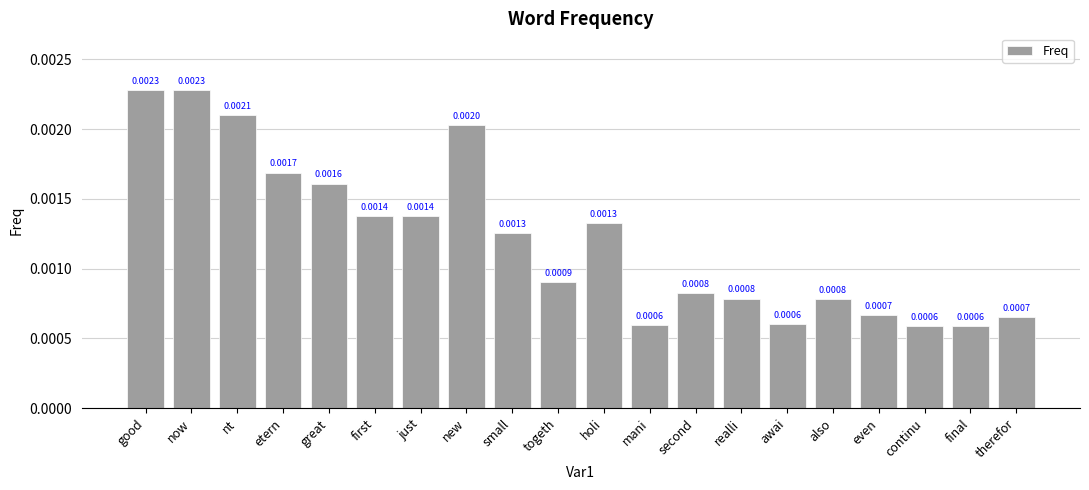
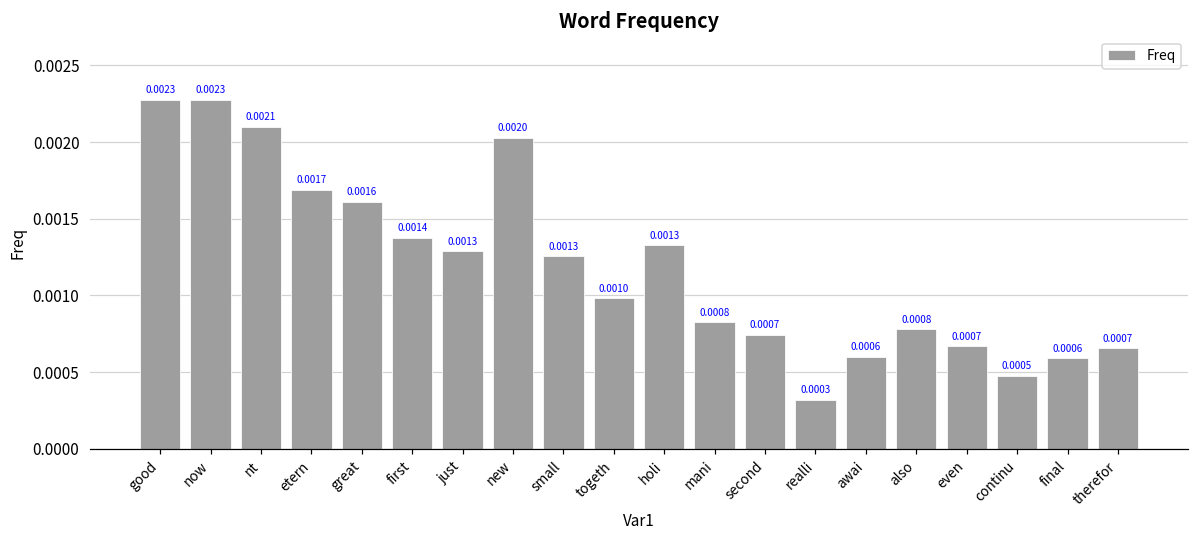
just: 0.0014 -> 0.0013
togeth: 0.0009 -> 0.0010
mani: 0.0006 -> 0.0008
second: 0.0008 -> 0.0007
realli: 0.0008 -> 0.0003
continu: 0.0006 -> 0.0005
